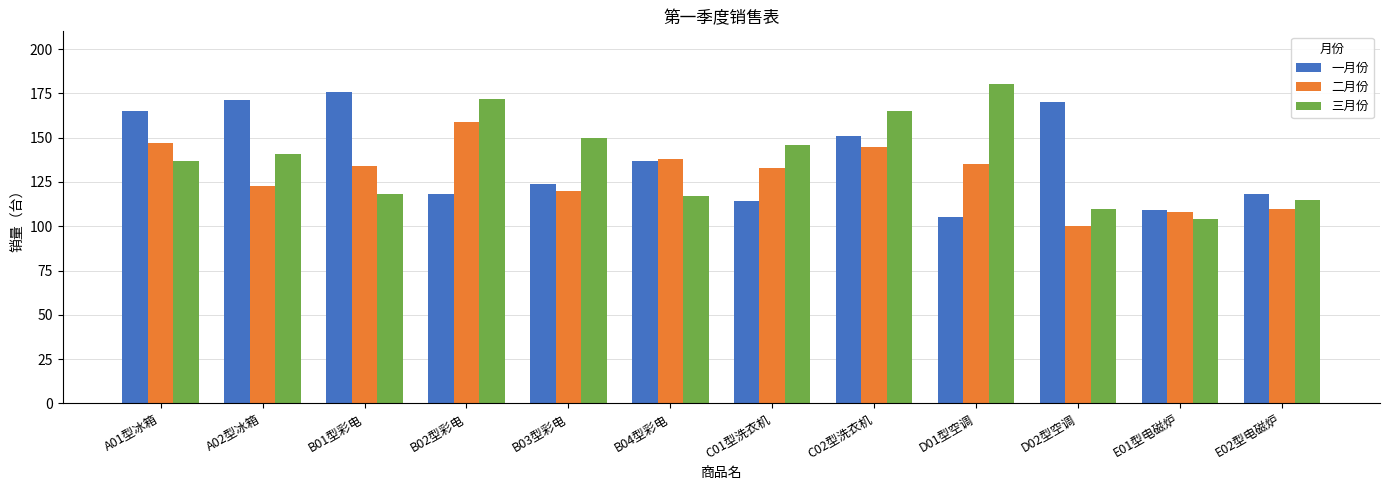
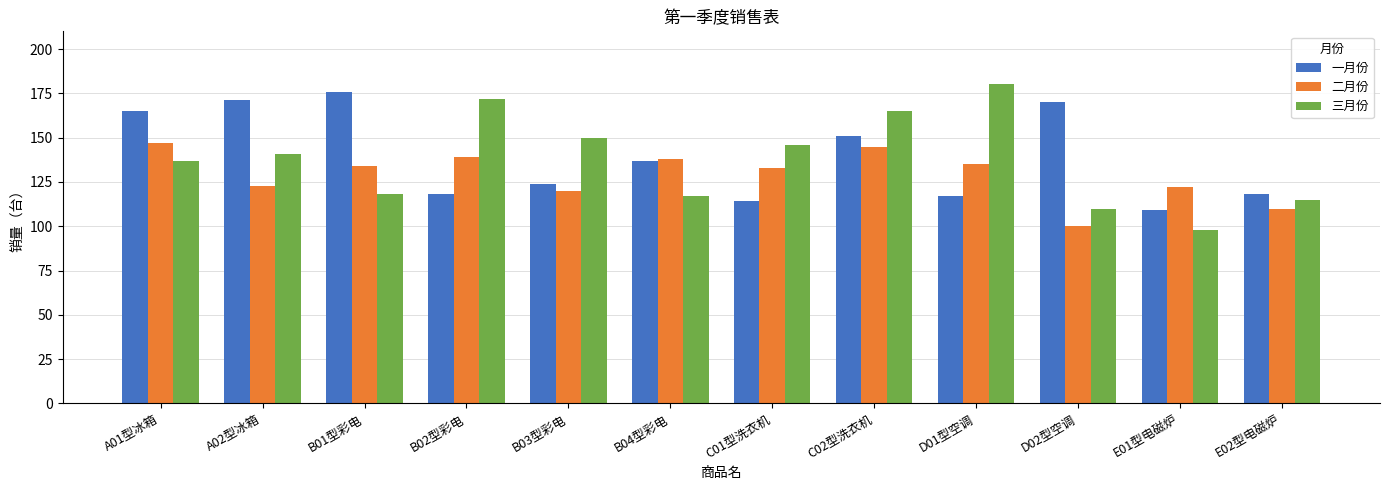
二月份, B02型彩电: 159 -> 139
一月份, D01型空调: 105 -> 117
二月份, E01型电磁炉: 108 -> 122
三月份, E01型电磁炉: 104 -> 98
